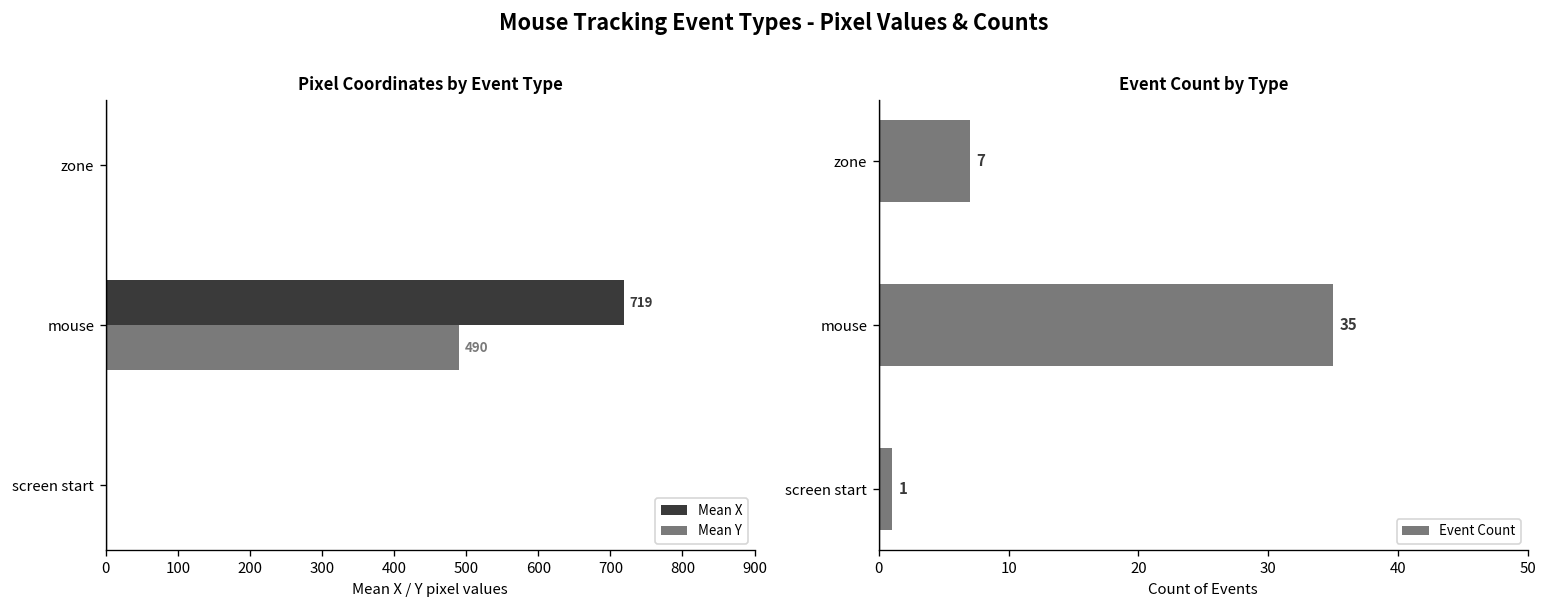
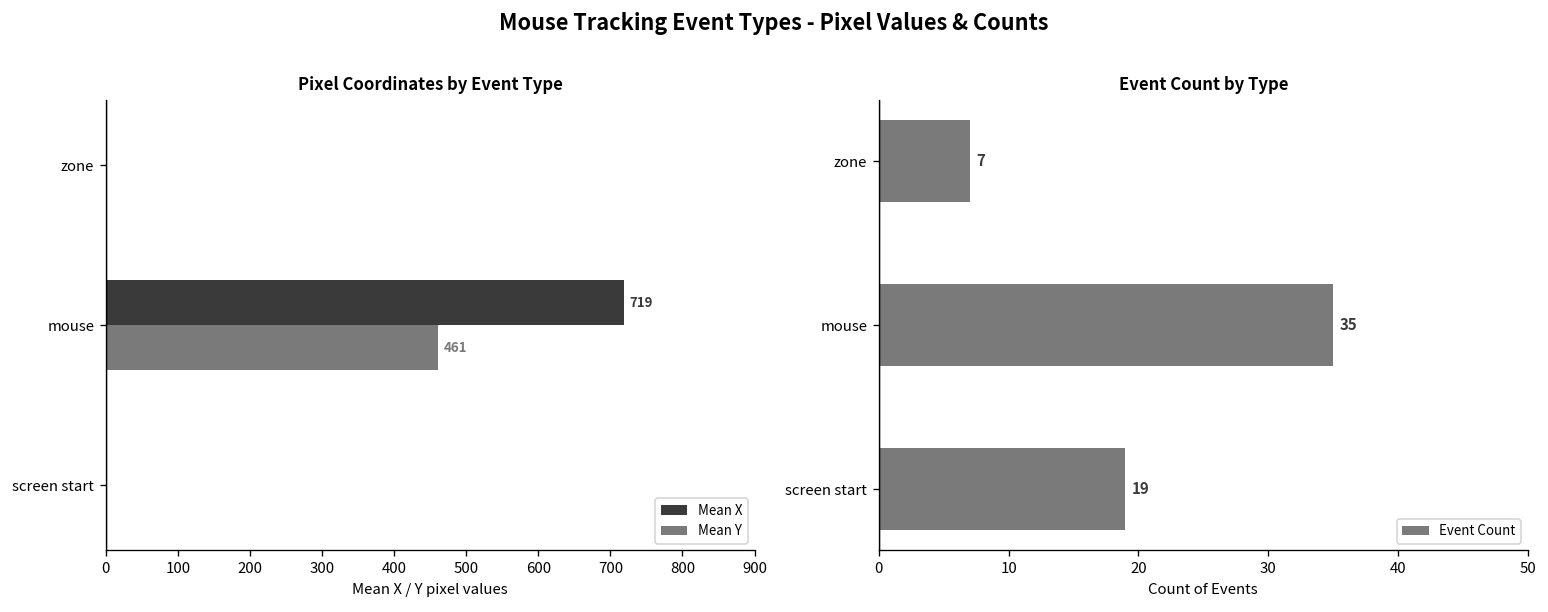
Pixel Coordinates by Event Type, Mean Y, mouse: 490 -> 461
Event Count by Type, screen start: 1 -> 19
